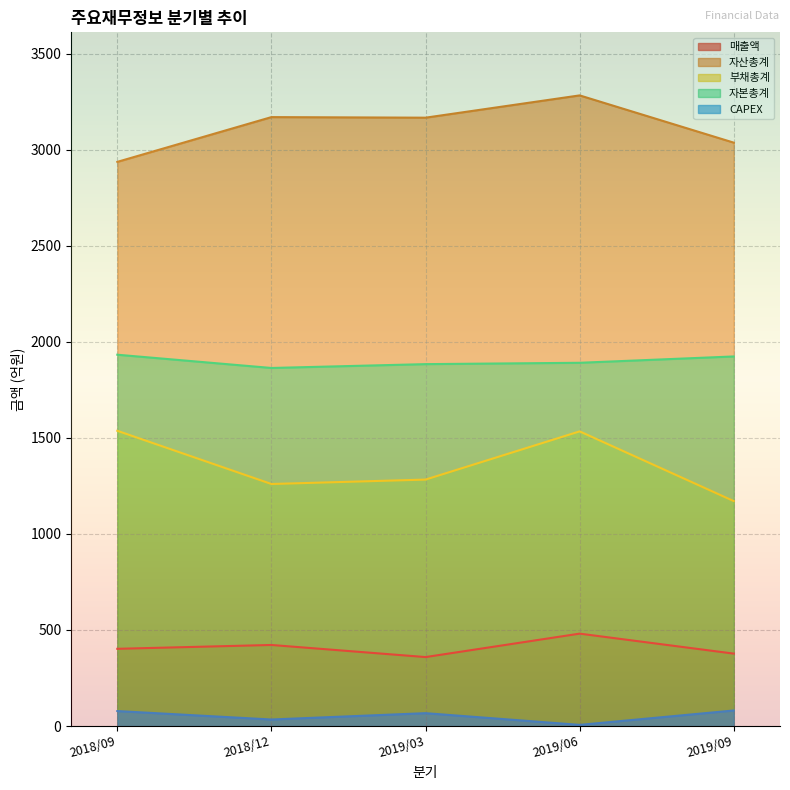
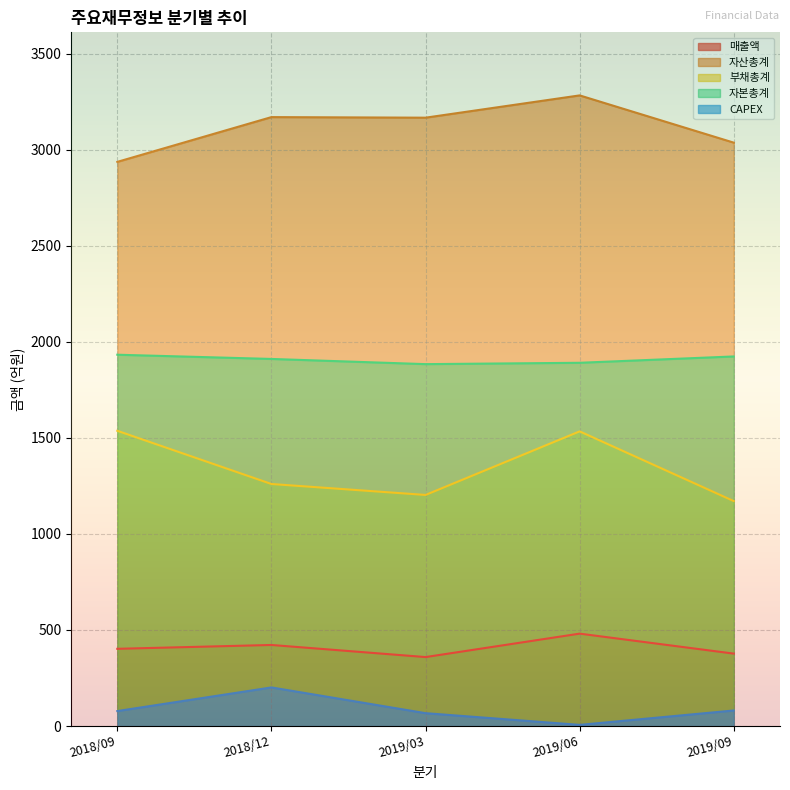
자본총계, 2018/12: 1860 -> 1910
CAPEX, 2018/12: 30 -> 200
부채총계, 2019/03: 1280 -> 1200
